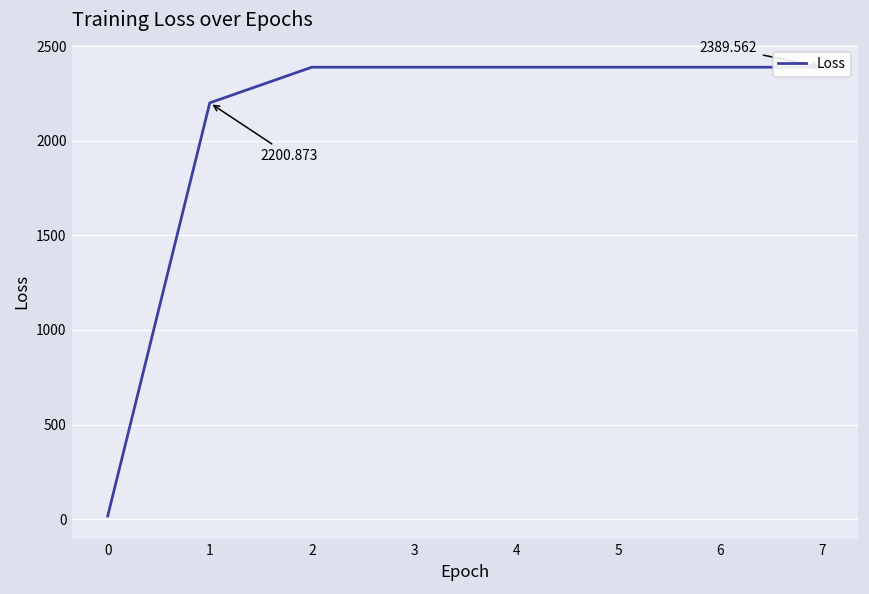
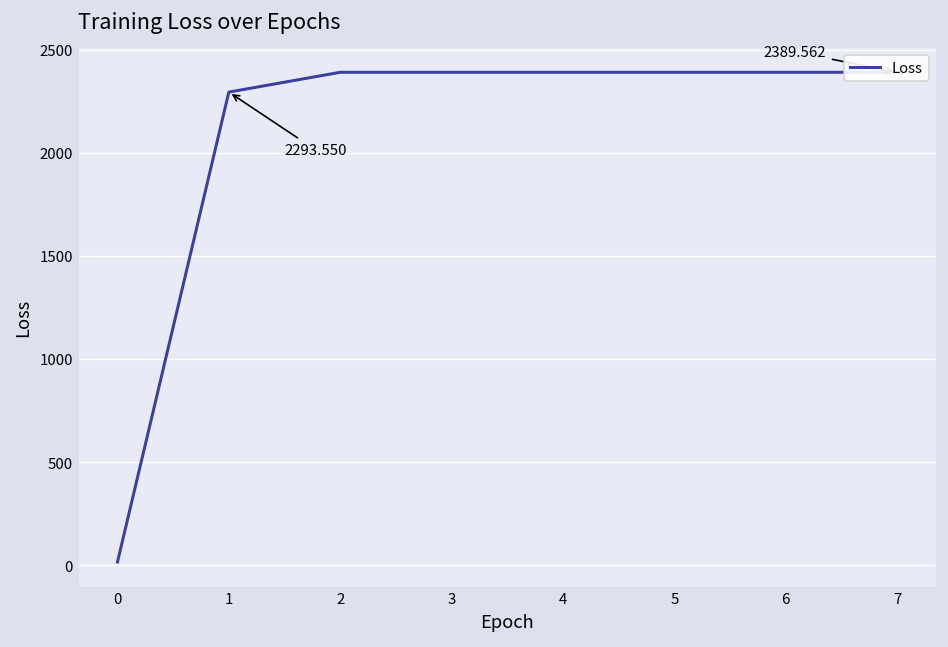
1: 2200.873 -> 2293.550
